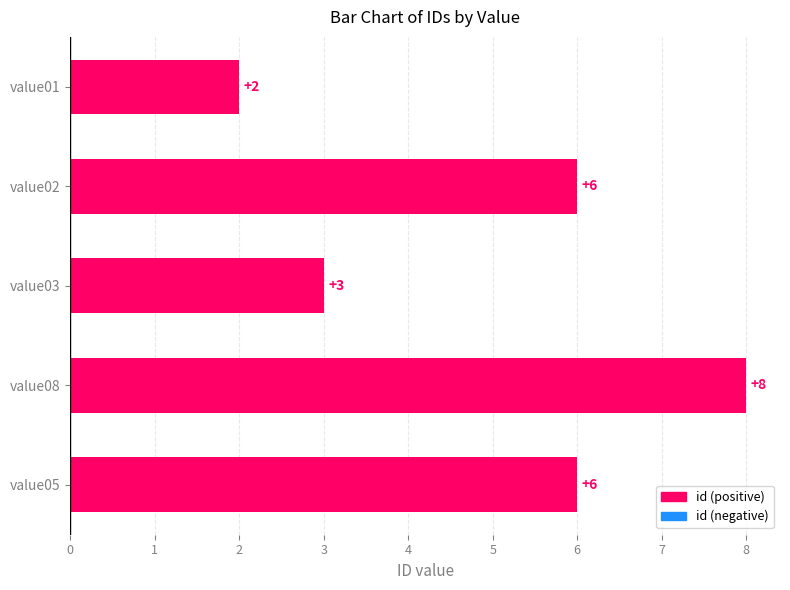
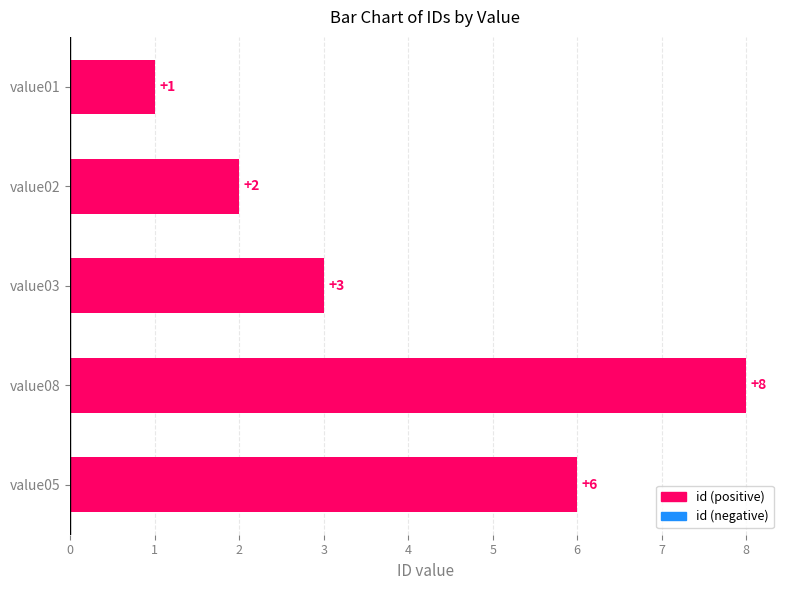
value01: +2 -> +1
value02: +6 -> +2
